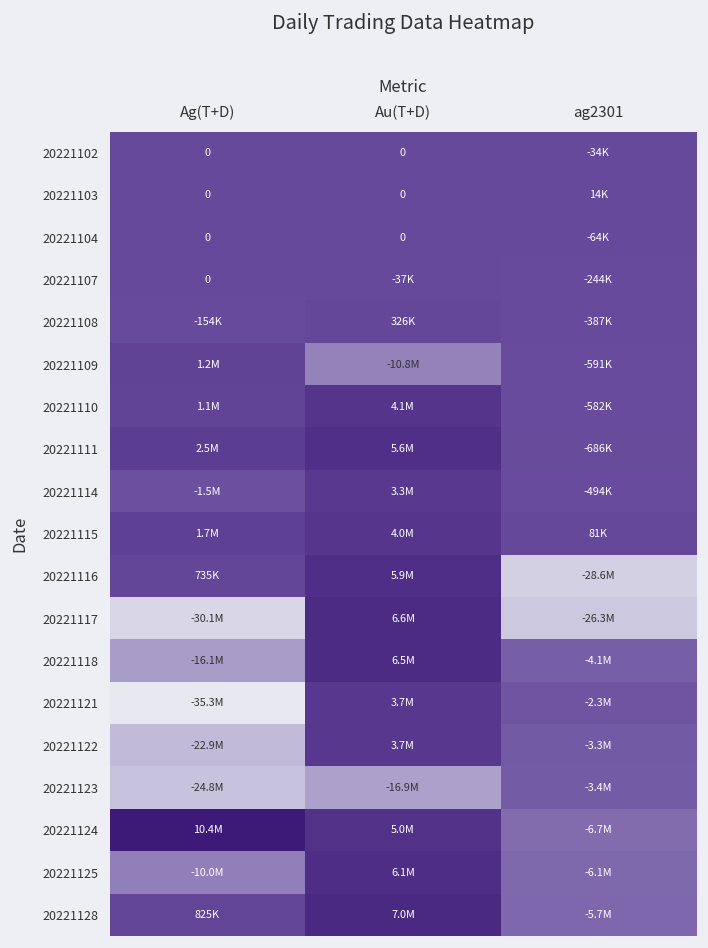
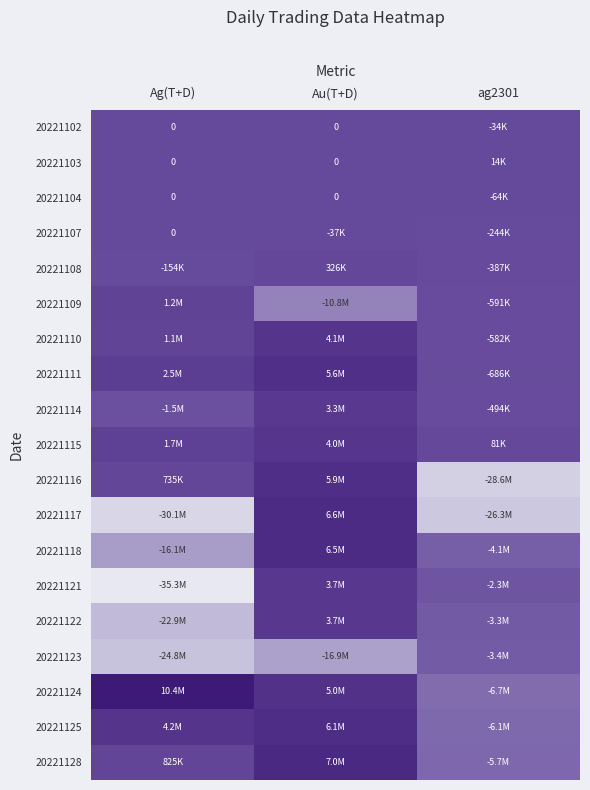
20221125, Ag(T+D): -10.0M -> 4.2M
